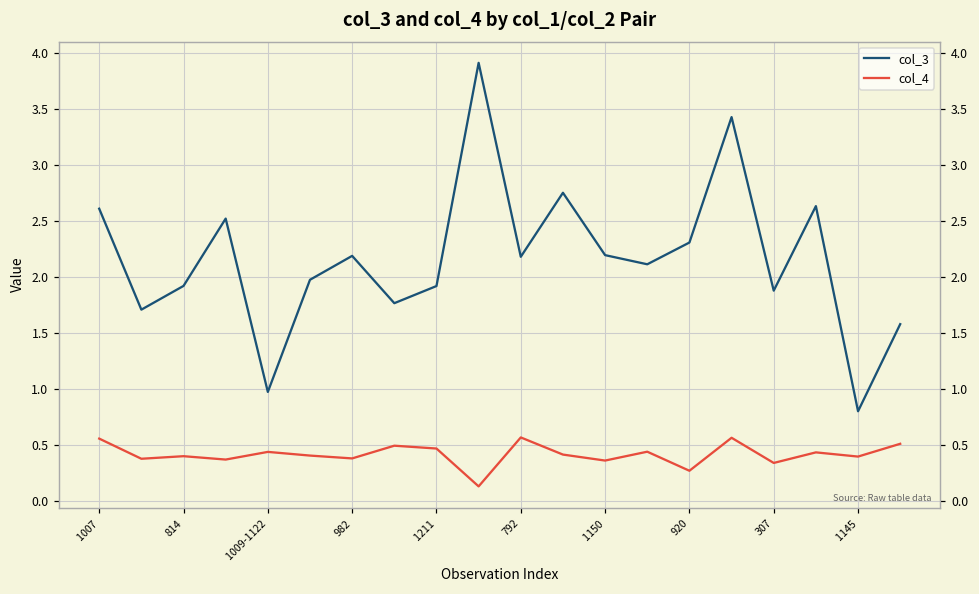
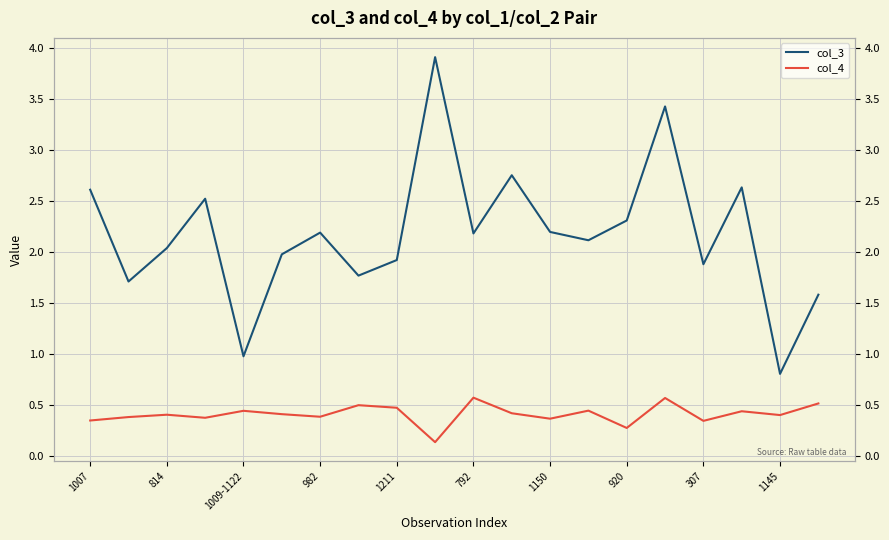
col_4, 1007: 0.56 -> 0.35
col_3, 814: 1.92 -> 2.04
